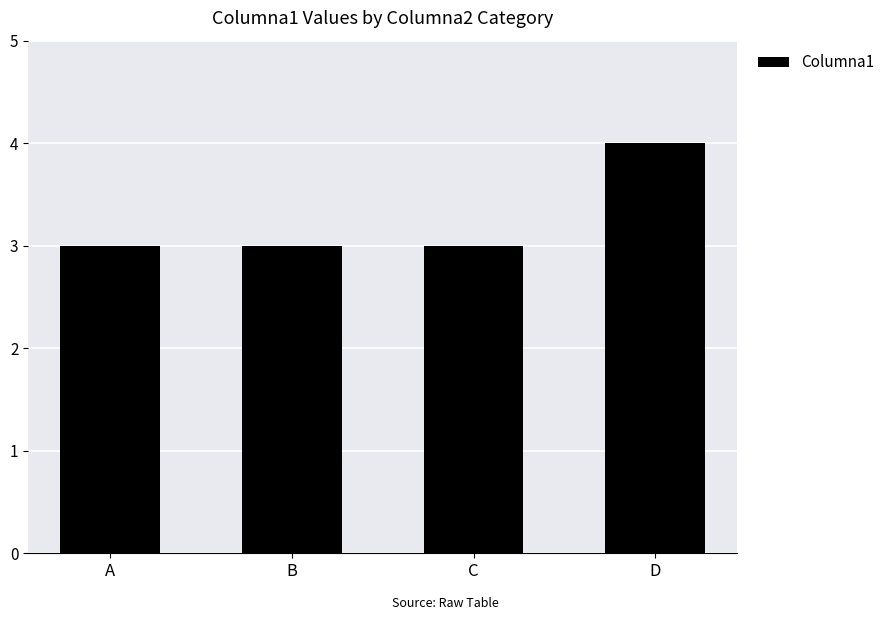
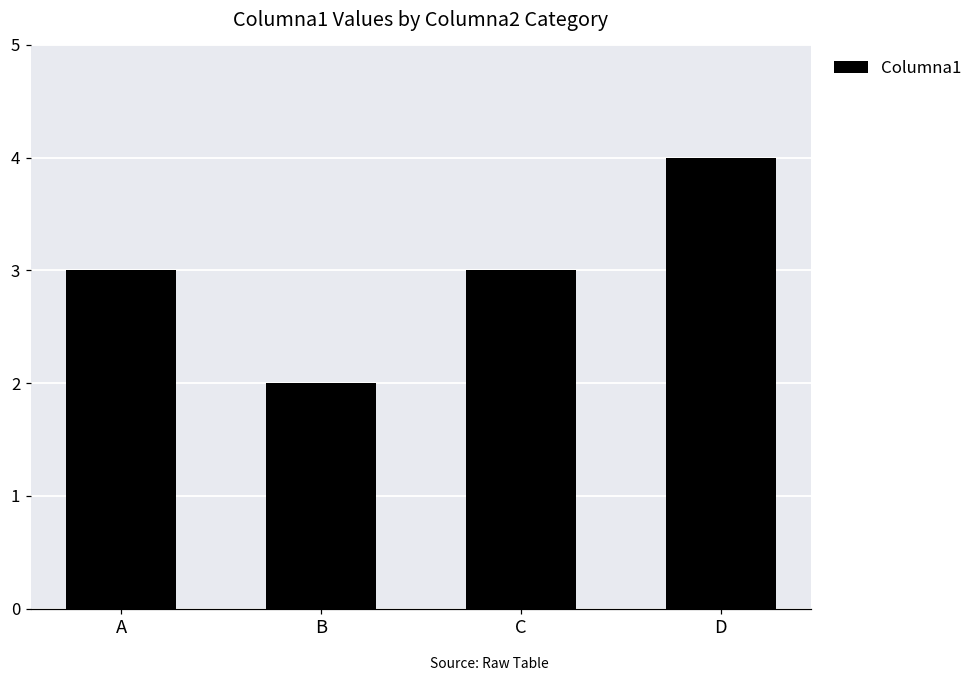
B: 3 -> 2
